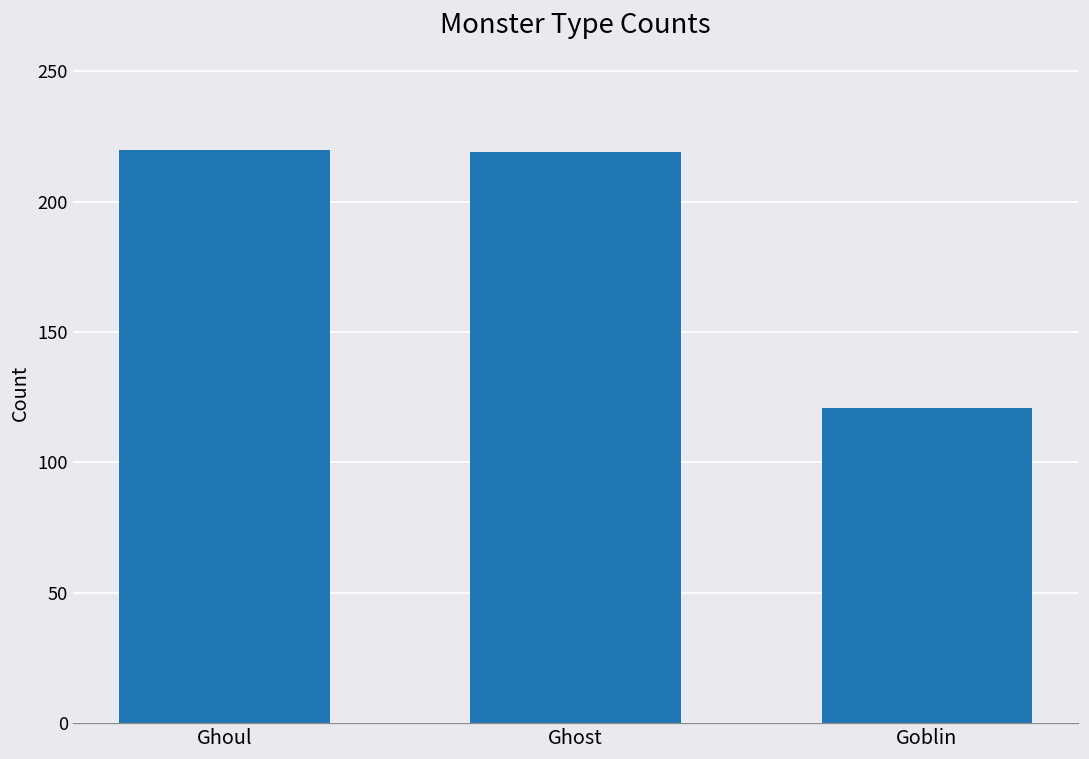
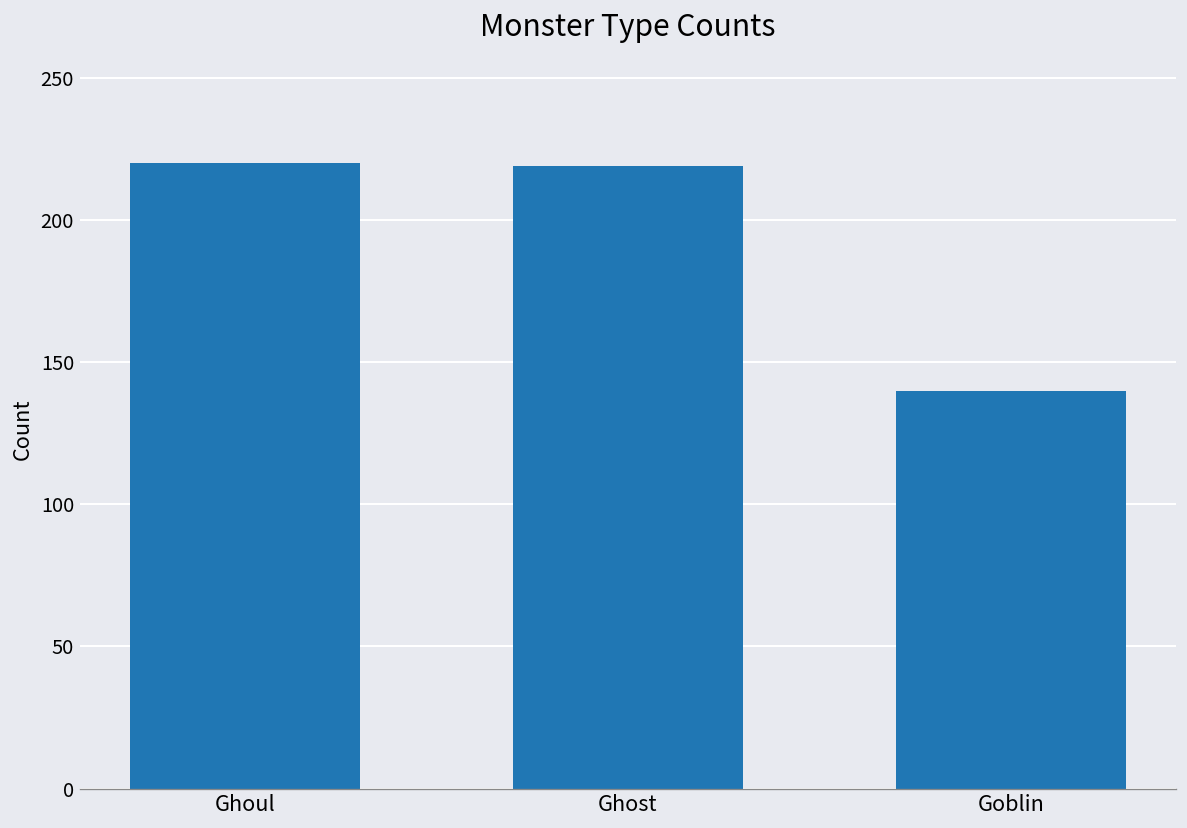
Goblin: 121 -> 140
